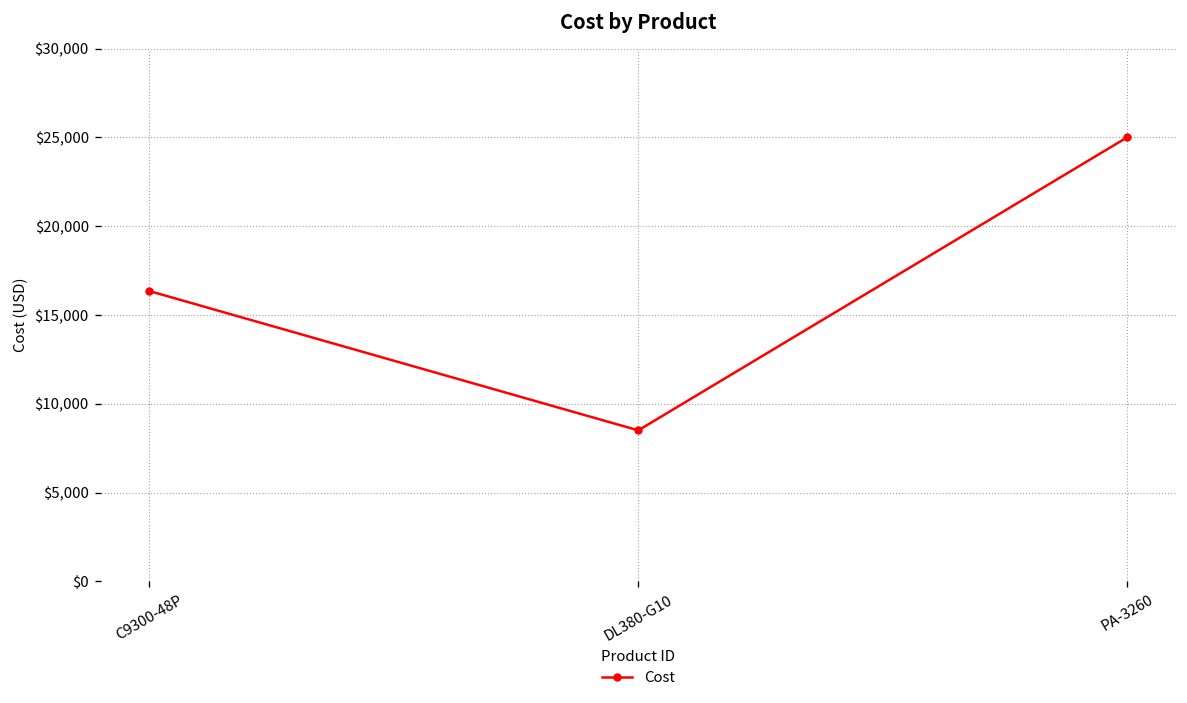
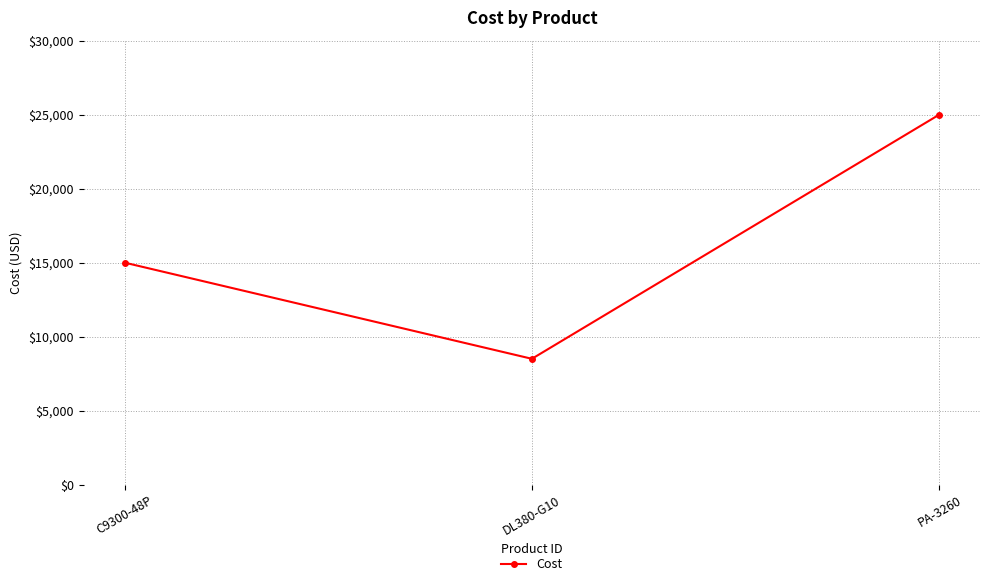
C9300-48P: $16,300 -> $15,000
